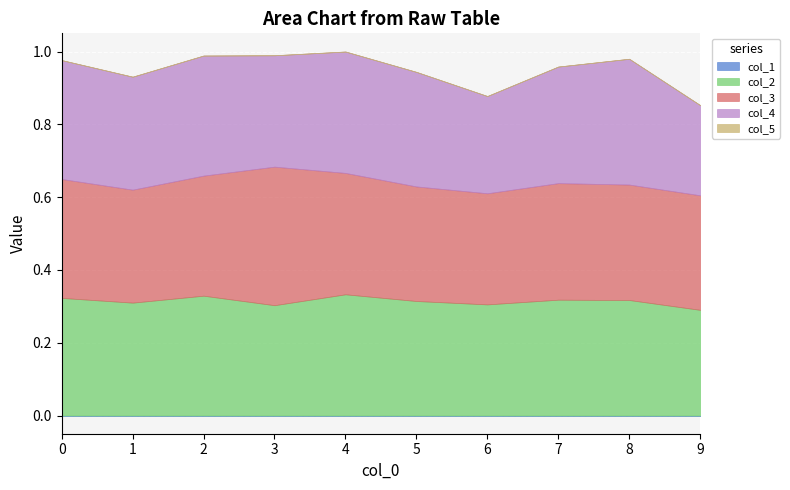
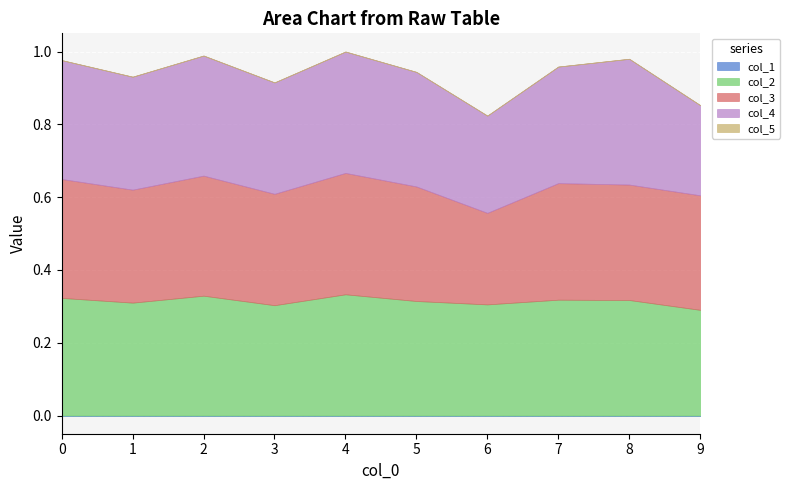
col_3, 3: 0.38 -> 0.31
col_3, 6: 0.31 -> 0.25
